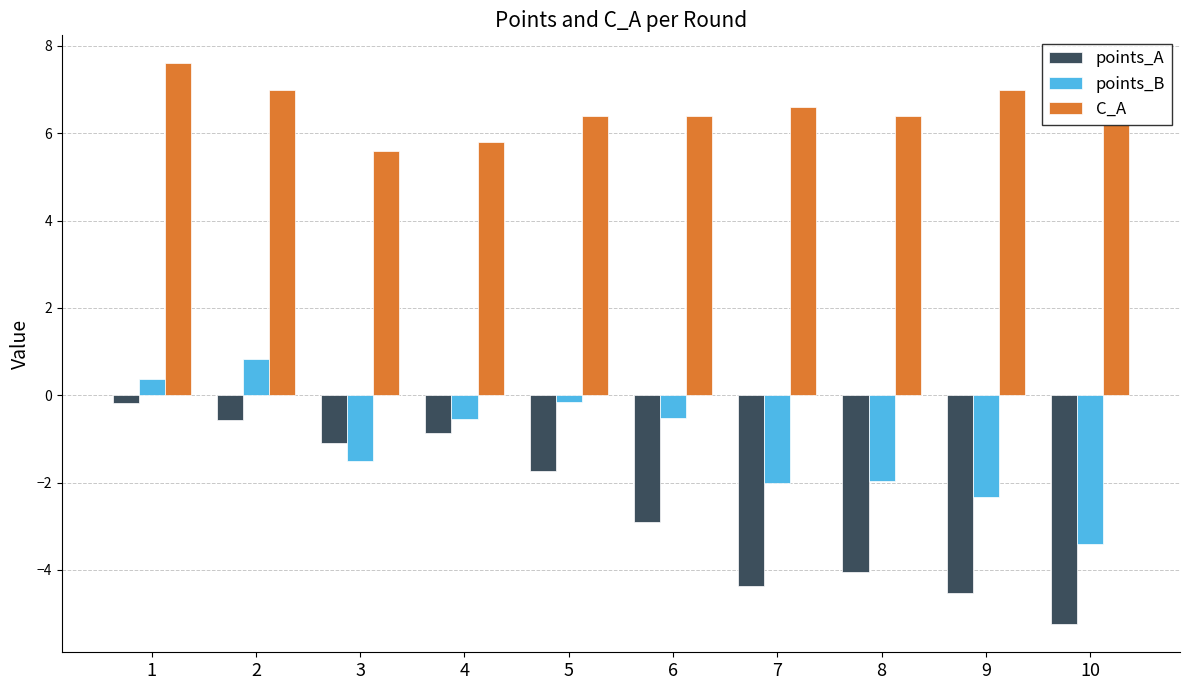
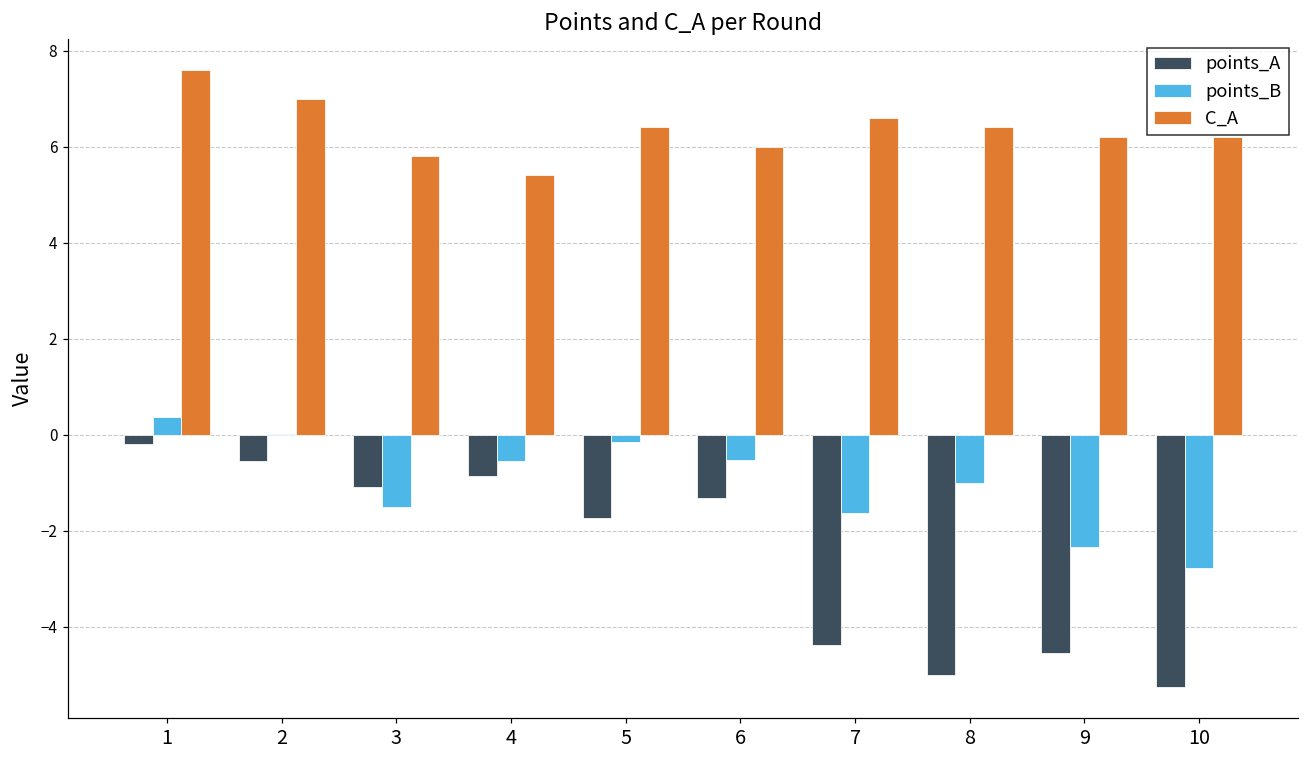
points_B, 2: 0.8 -> 0.0
C_A, 3: 5.6 -> 5.8
C_A, 4: 5.8 -> 5.4
points_A, 6: -2.9 -> -1.3
C_A, 6: 6.4 -> 6.0
points_B, 7: -2.0 -> -1.6
points_A, 8: -4.0 -> -5.0
points_B, 8: -2.0 -> -1.0
C_A, 9: 7.0 -> 6.2
points_B, 10: -3.4 -> -2.8
